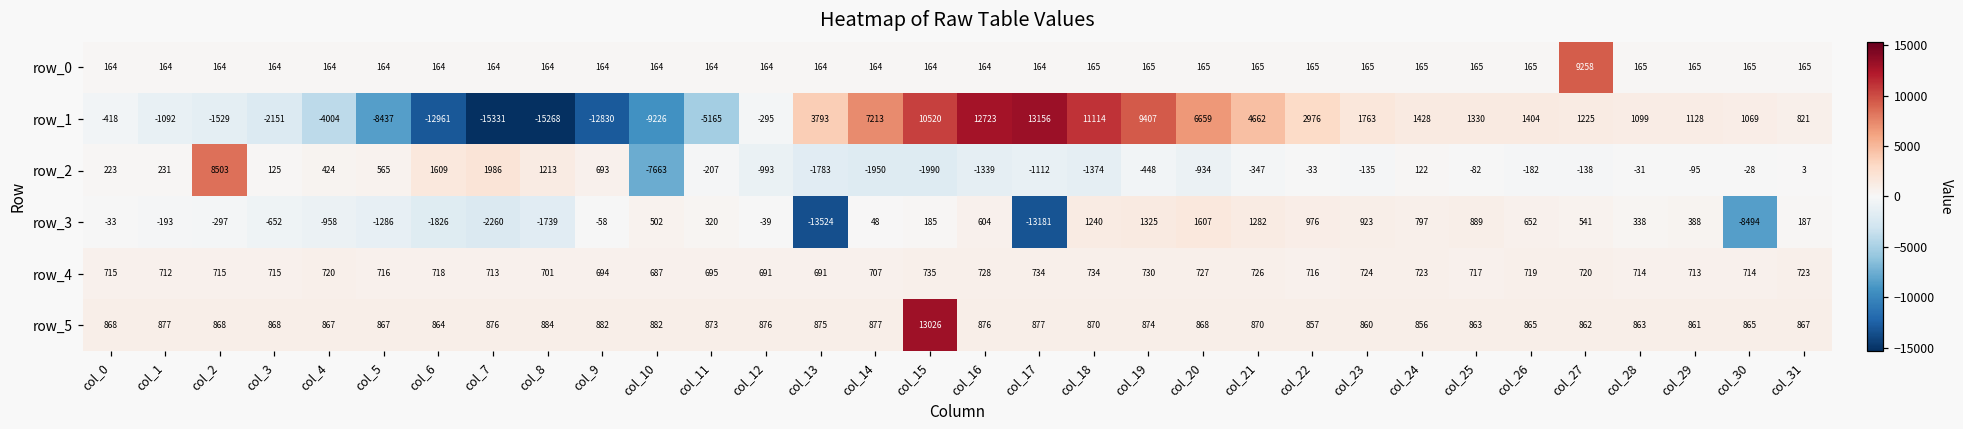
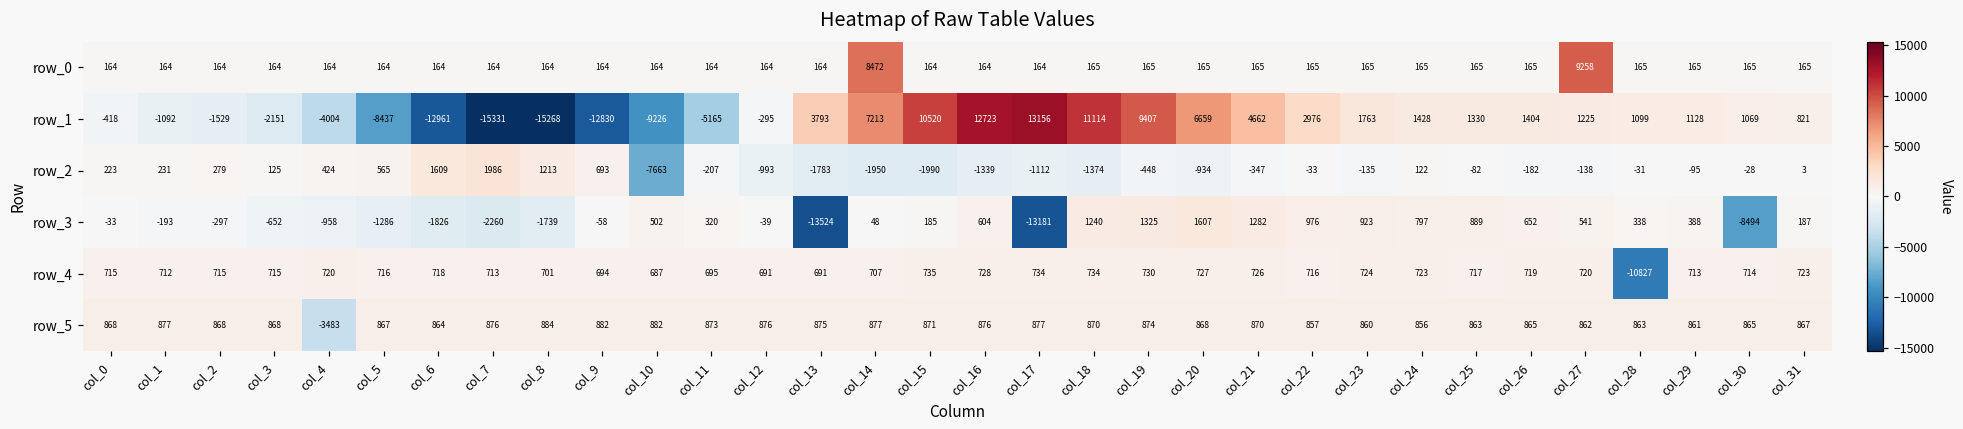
row_0, col_14: 164 -> 8472
row_2, col_2: 8503 -> 279
row_4, col_28: 714 -> -10827
row_5, col_4: 867 -> -3483
row_5, col_15: 13026 -> 871
